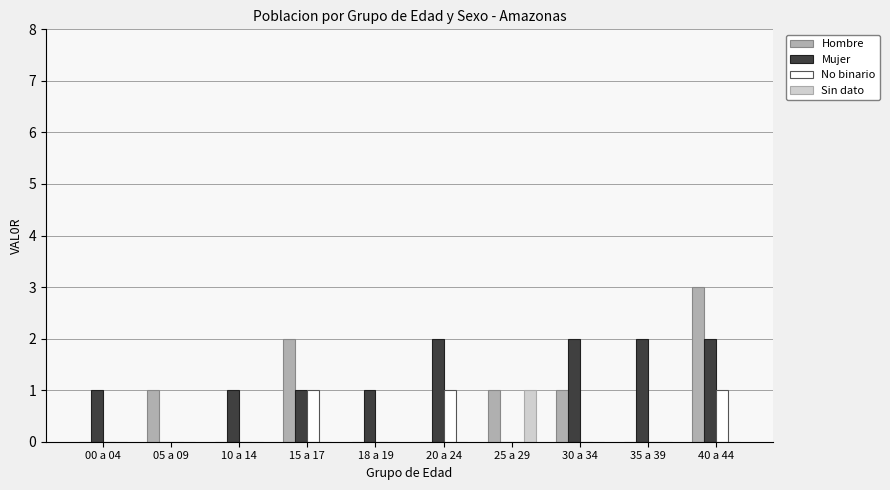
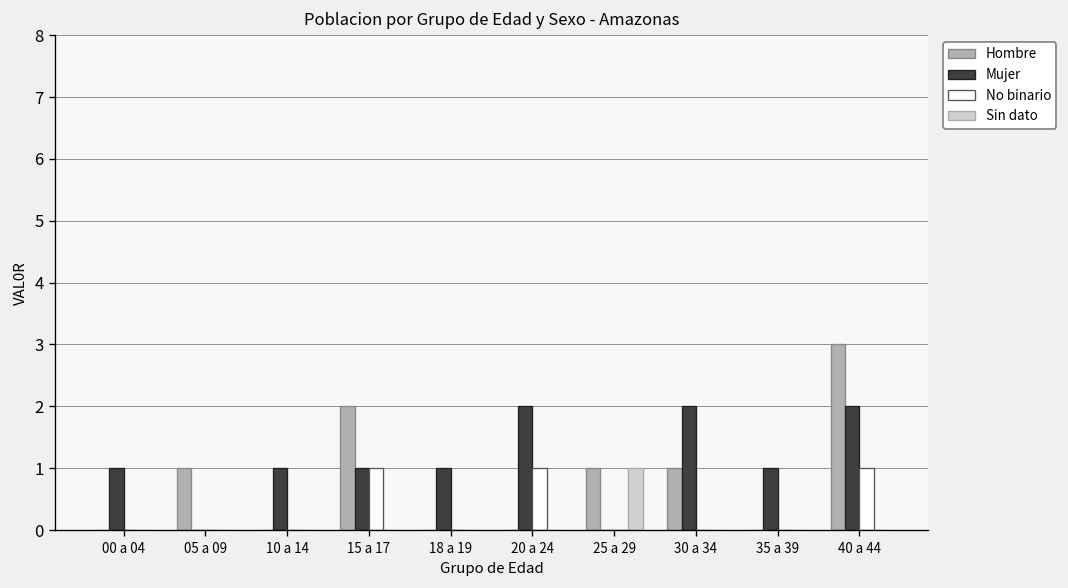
Mujer, 35 a 39: 2 -> 1
